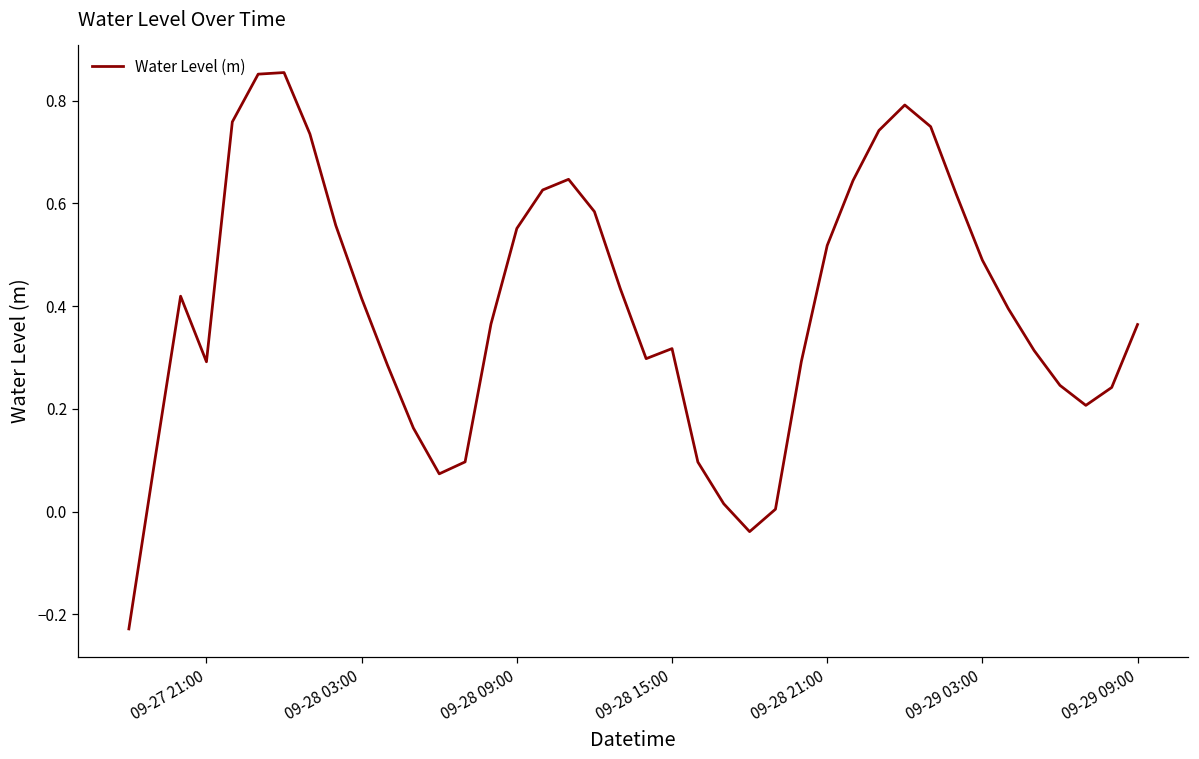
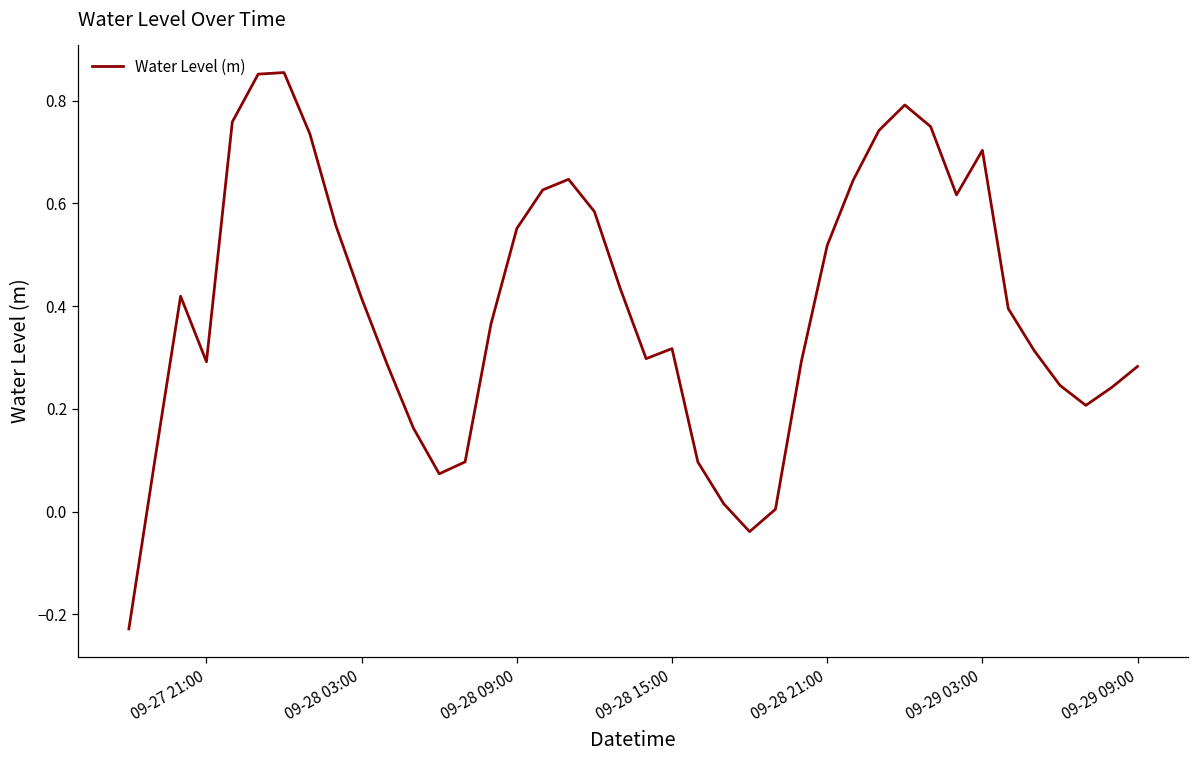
09-29 03:00: 0.49 -> 0.70
09-29 09:00: 0.36 -> 0.28
